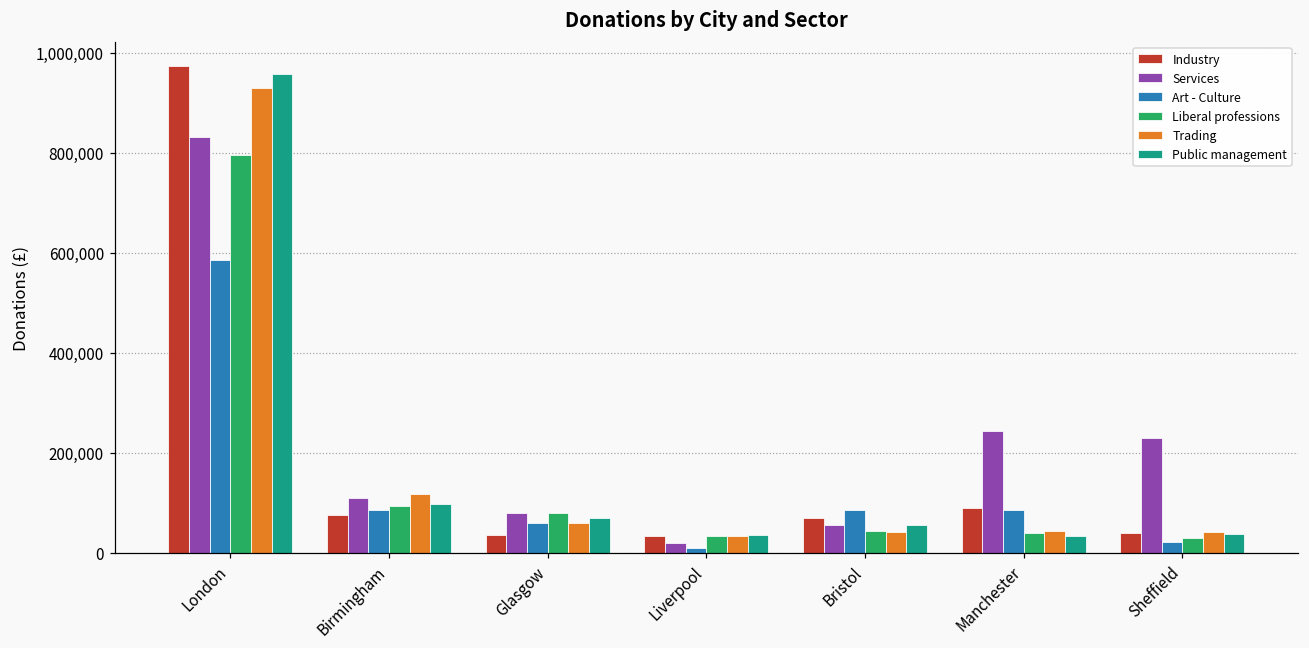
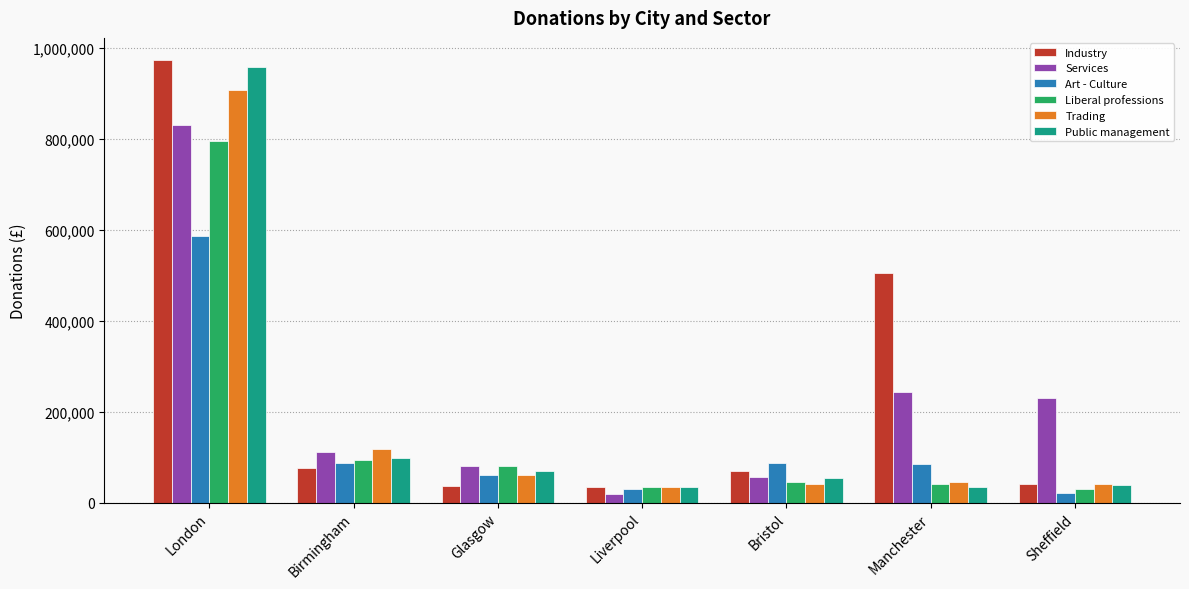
Trading, London: 930,000 -> 910,000
Art - Culture, Liverpool: 10,000 -> 30,000
Industry, Manchester: 90,000 -> 500,000
